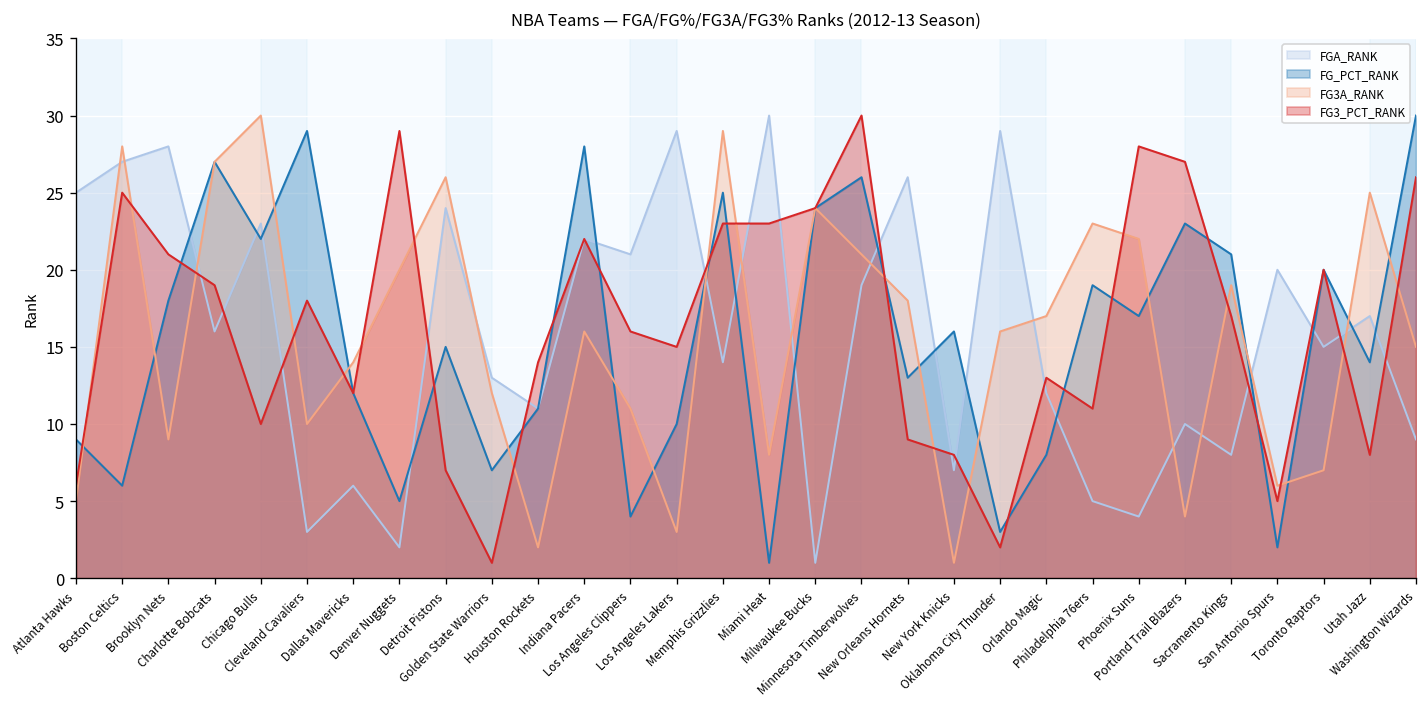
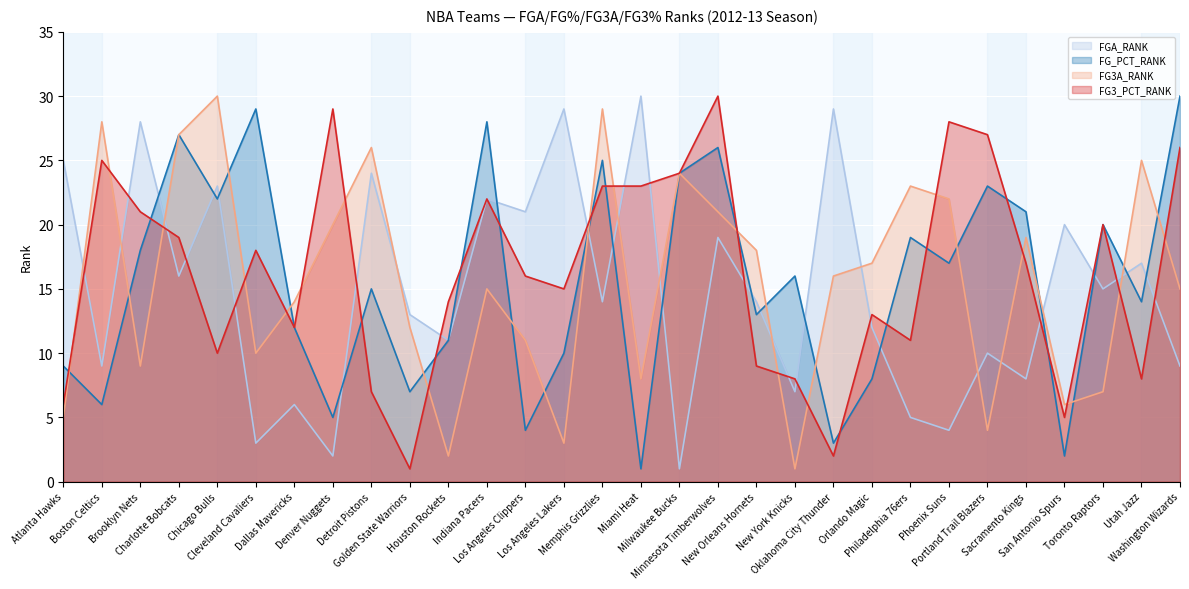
FGA_RANK, Boston Celtics: 27 -> 9
FG3A_RANK, Indiana Pacers: 16 -> 15
FGA_RANK, New Orleans Hornets: 26 -> 14
